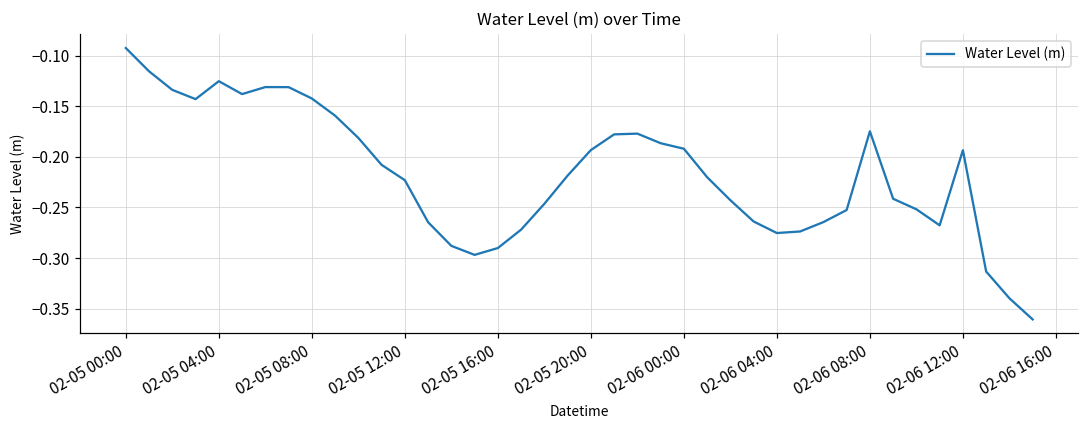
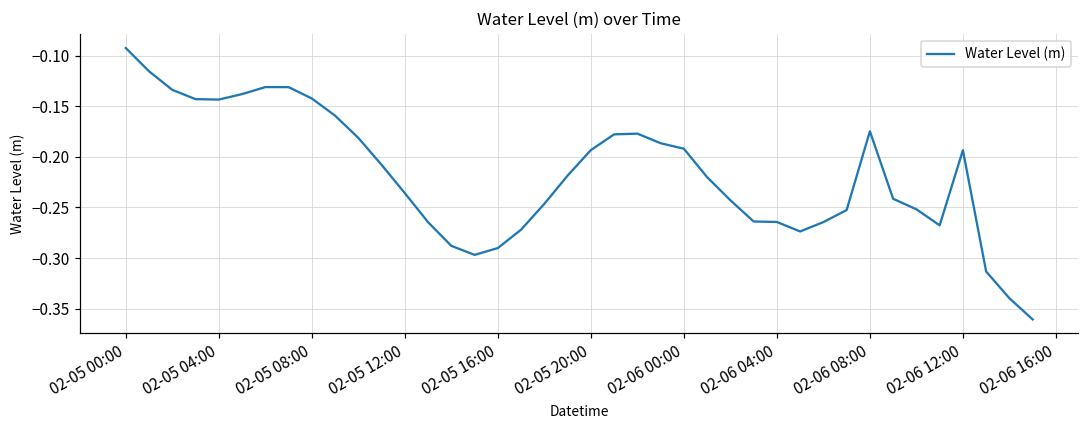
02-05 04:00: -0.13 -> -0.14
02-05 12:00: -0.22 -> -0.24
02-06 04:00: -0.28 -> -0.26
